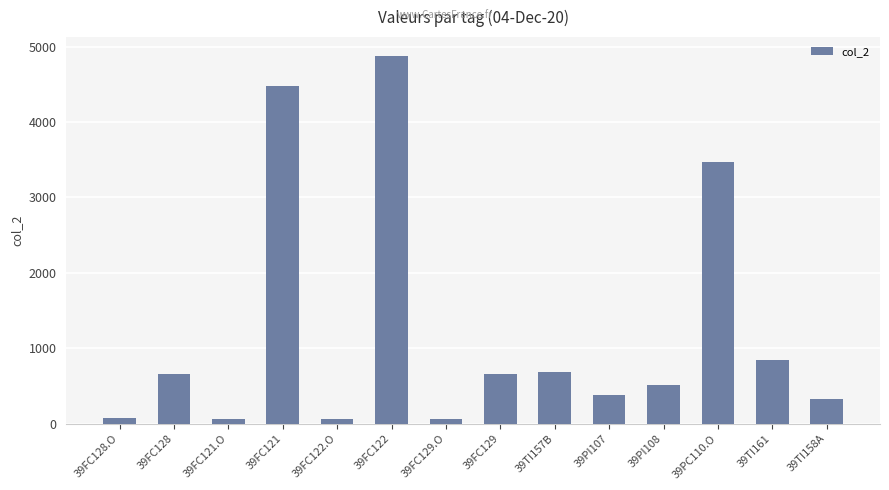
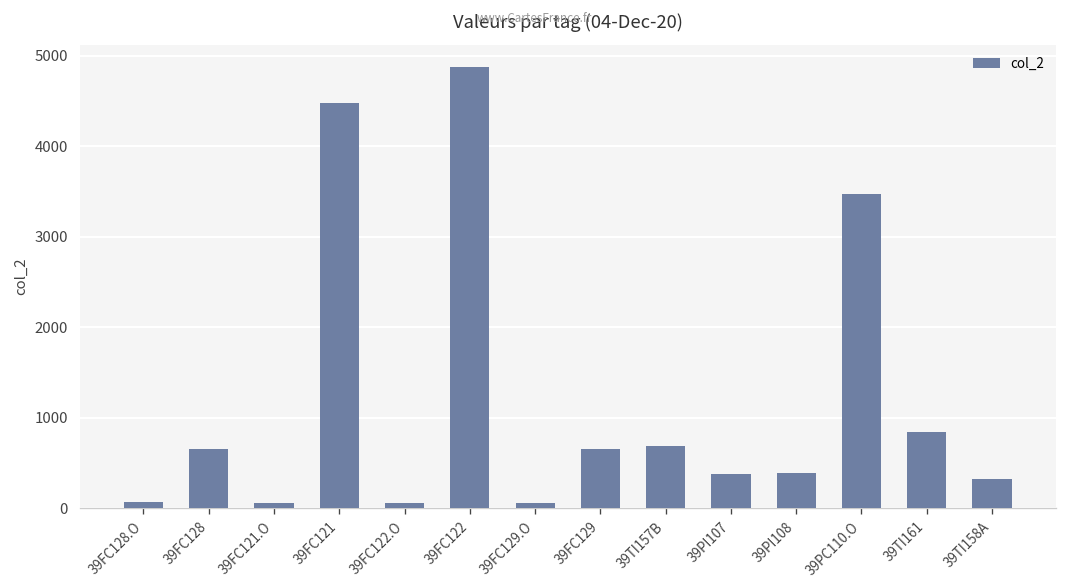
39PI108: 500 -> 400
